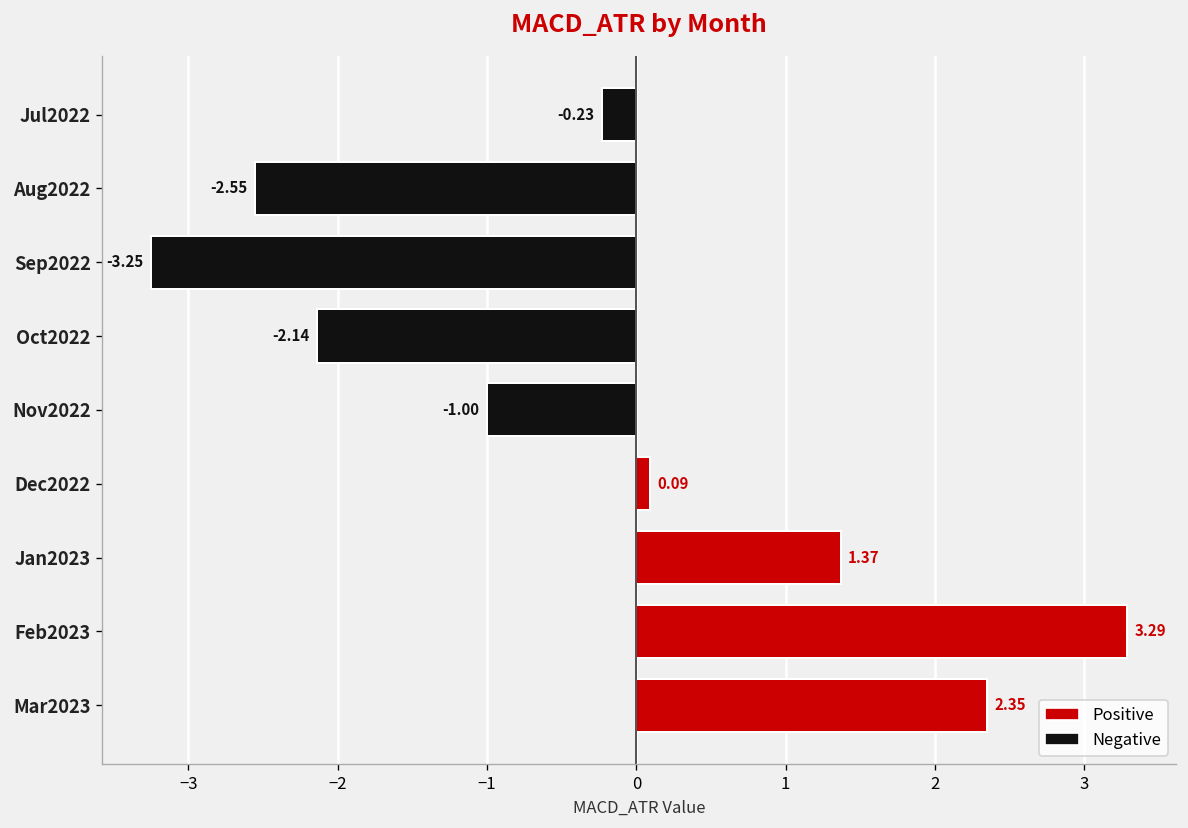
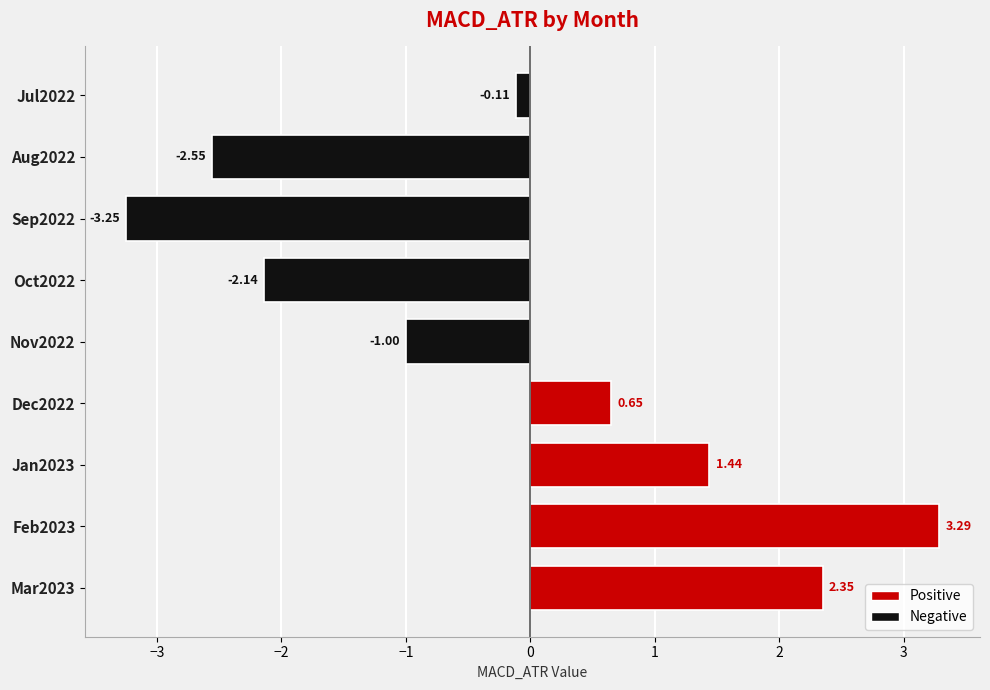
Jul2022: -0.23 -> -0.11
Dec2022: 0.09 -> 0.65
Jan2023: 1.37 -> 1.44
